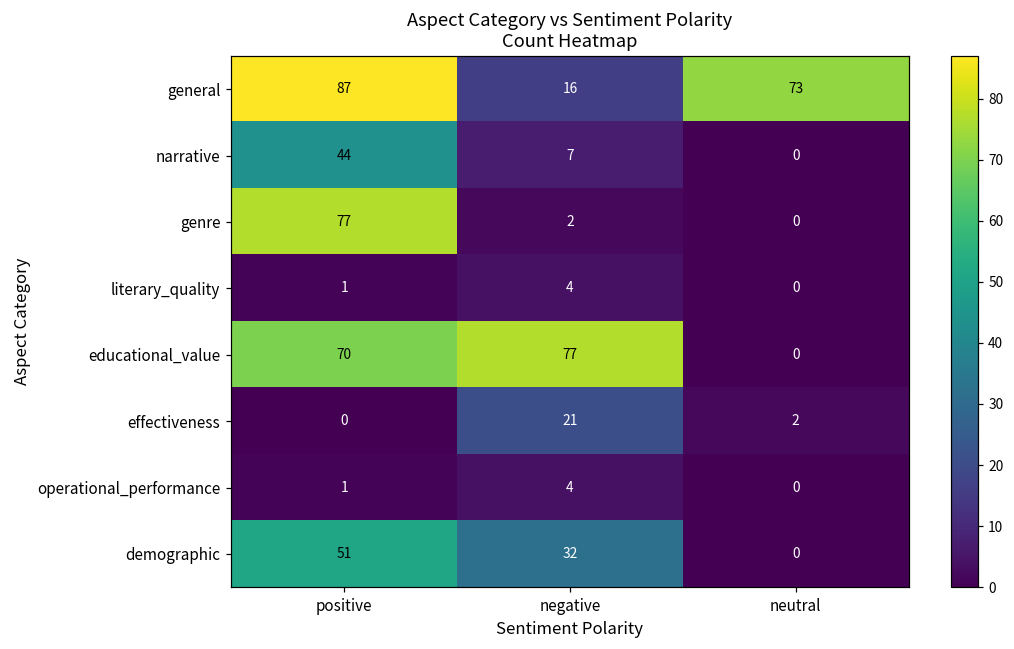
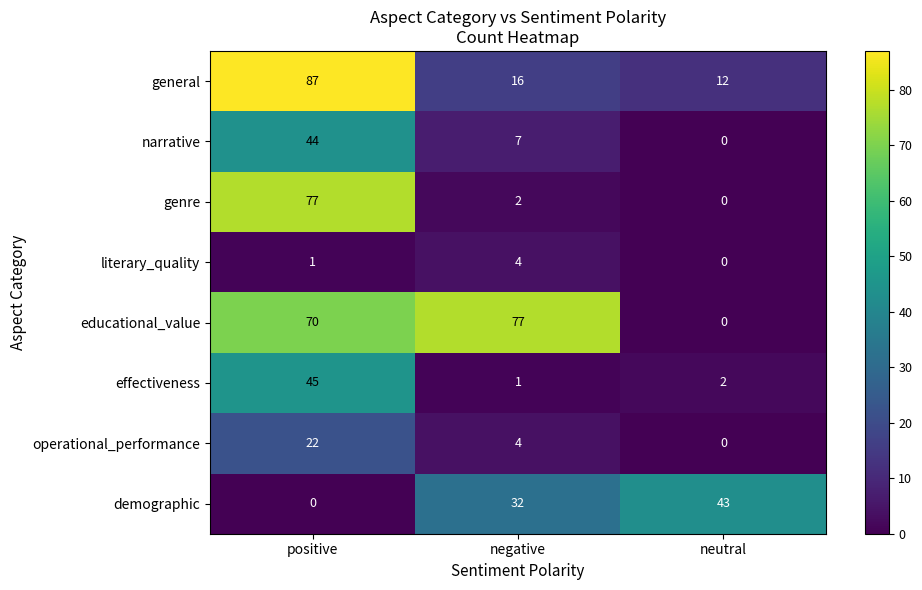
general, neutral: 73 -> 12
effectiveness, positive: 0 -> 45
effectiveness, negative: 21 -> 1
operational_performance, positive: 1 -> 22
demographic, positive: 51 -> 0
demographic, neutral: 0 -> 43
